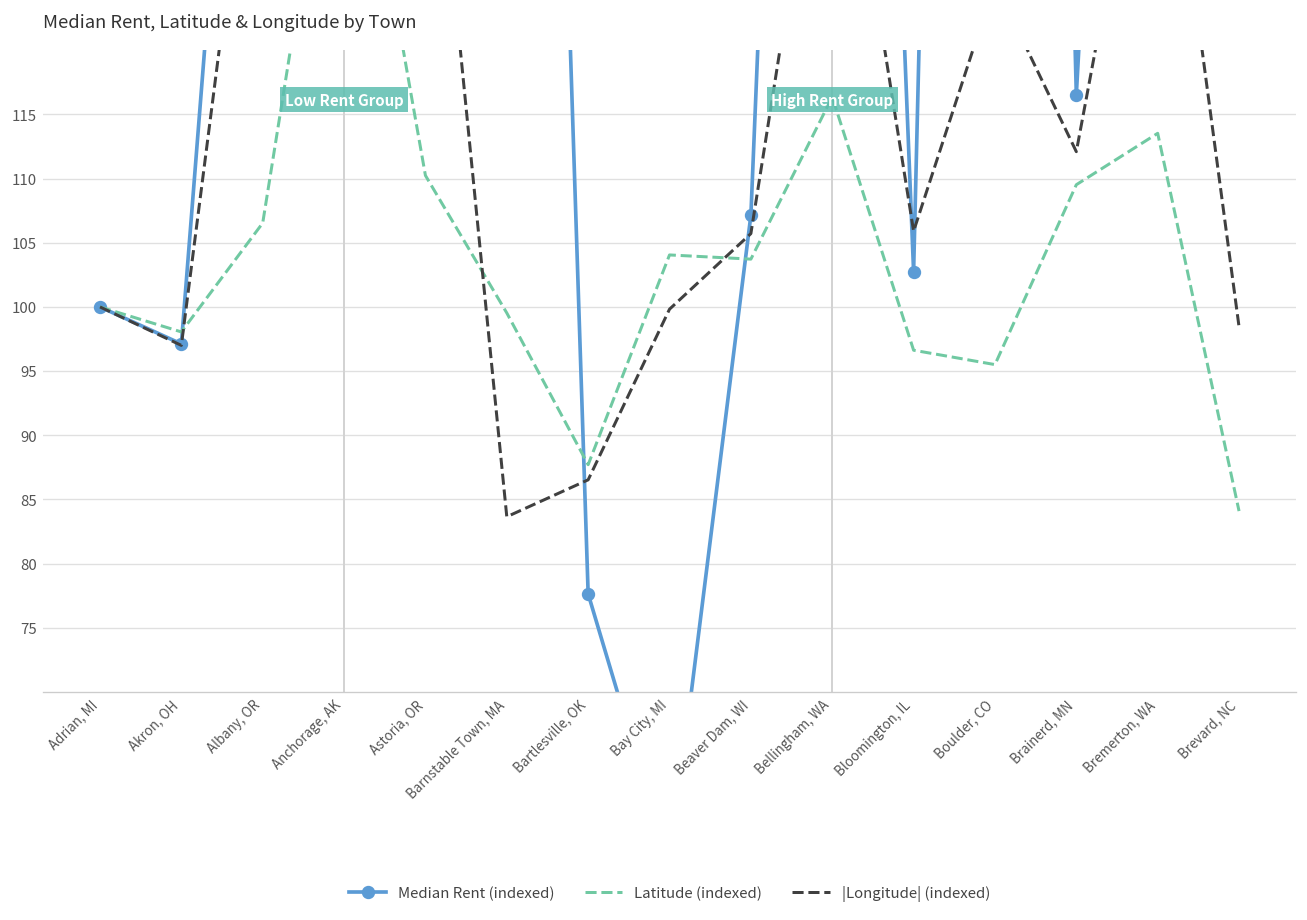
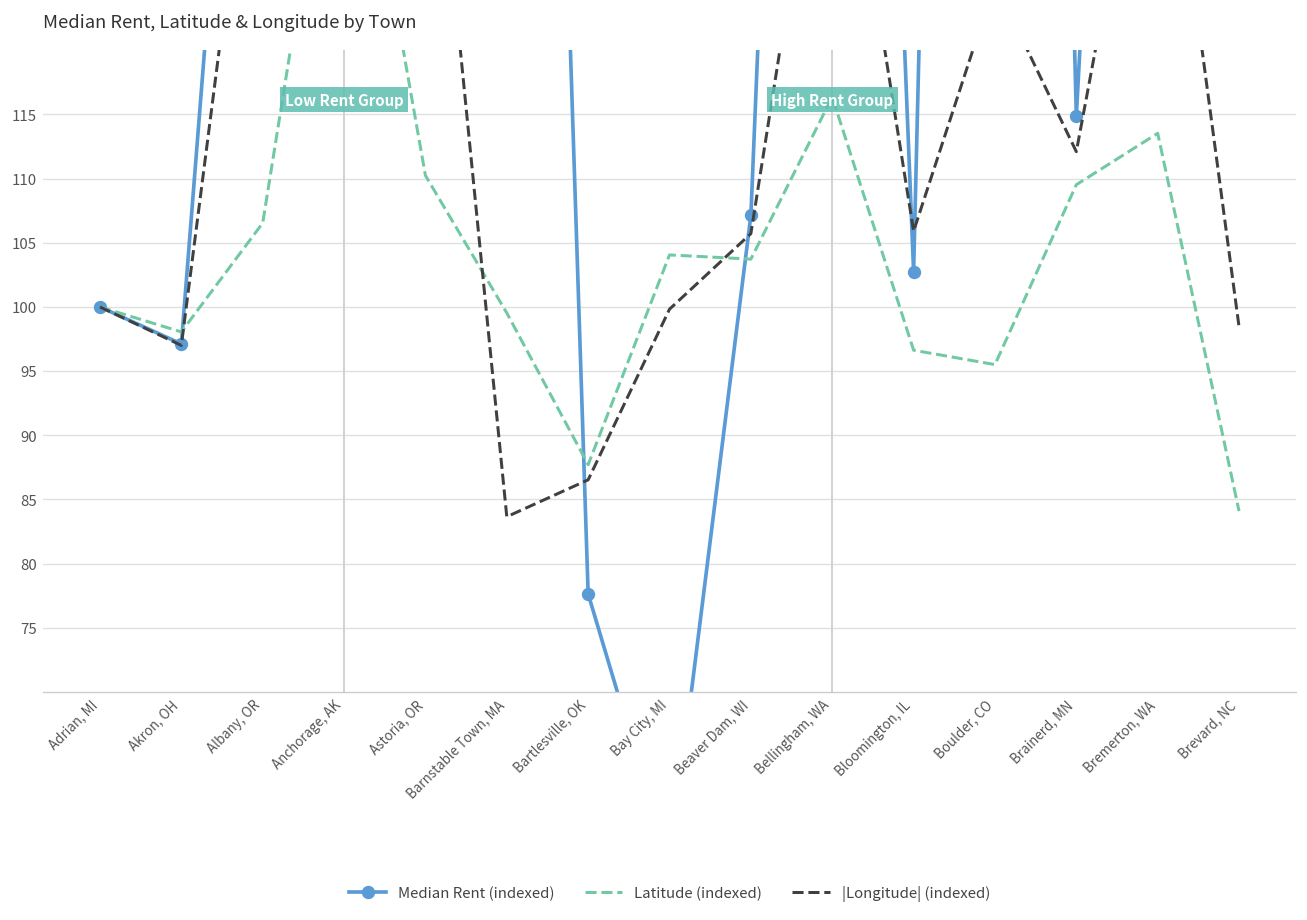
Median Rent (indexed), Brainerd, MN: 116.5 -> 114.9
